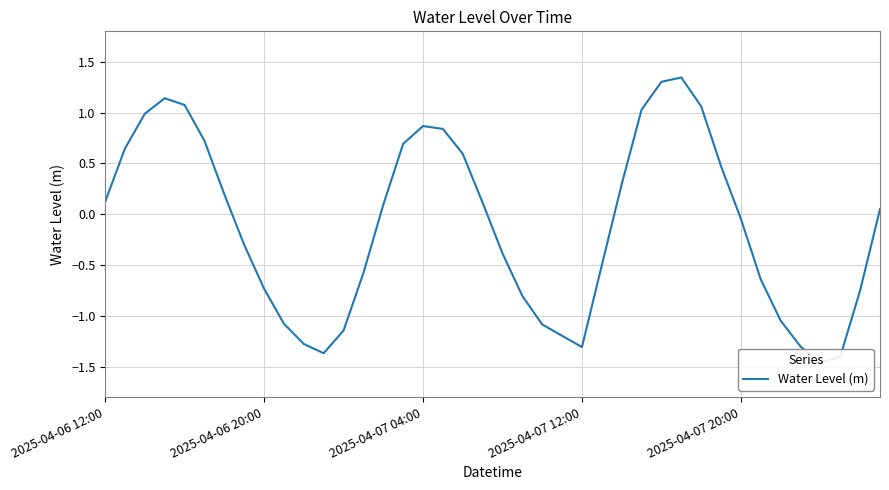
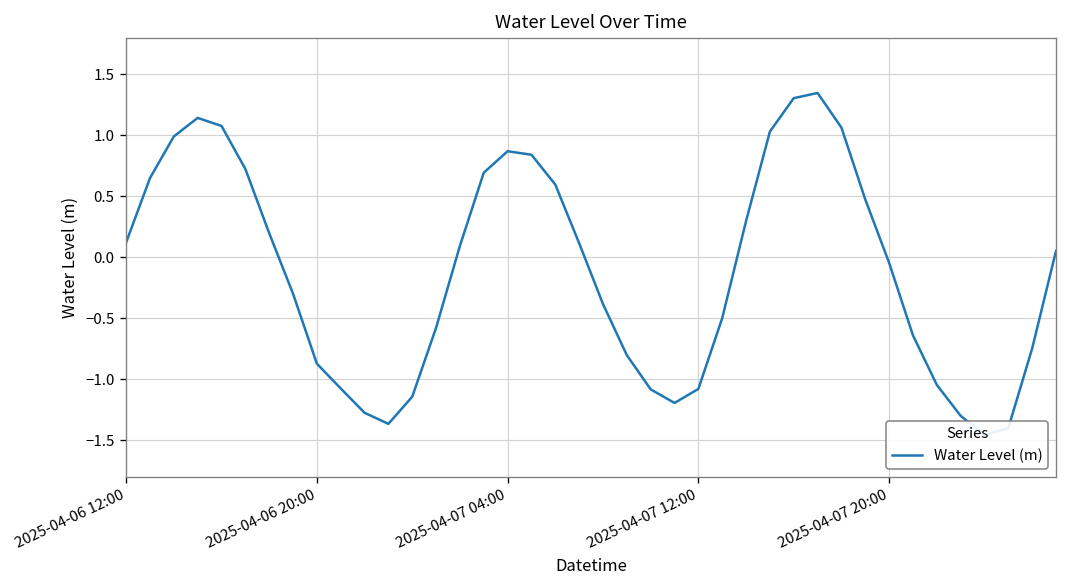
2025-04-06 20:00: -0.73 -> -0.87
2025-04-07 12:00: -1.31 -> -1.08
